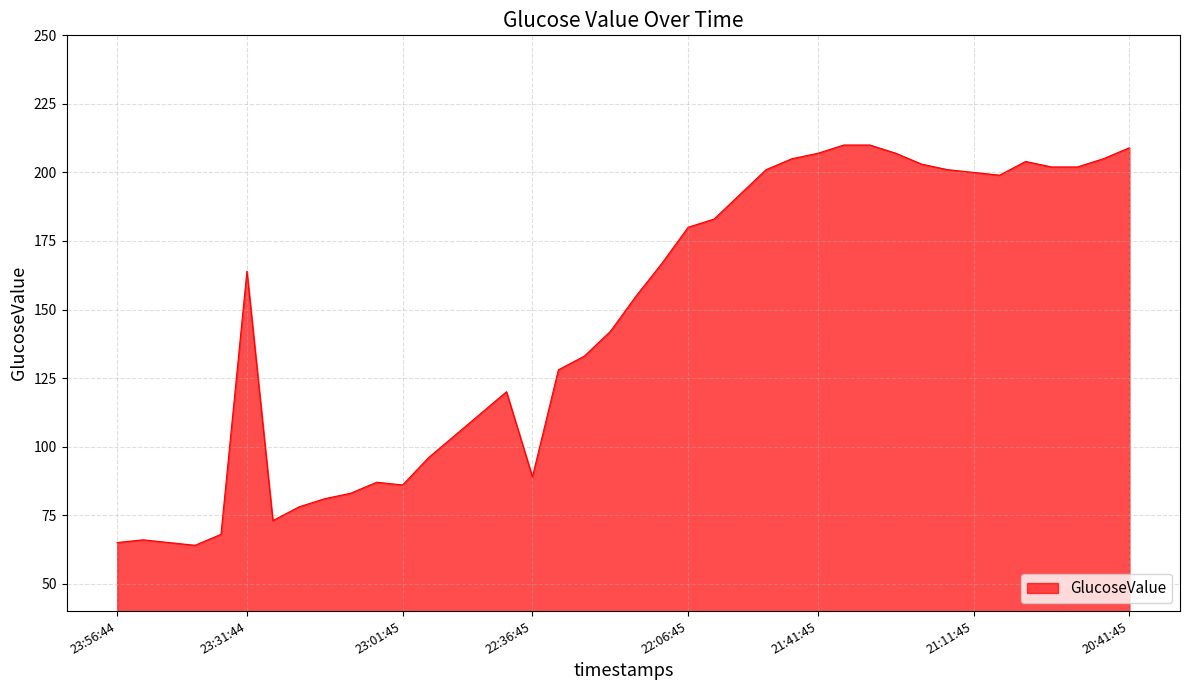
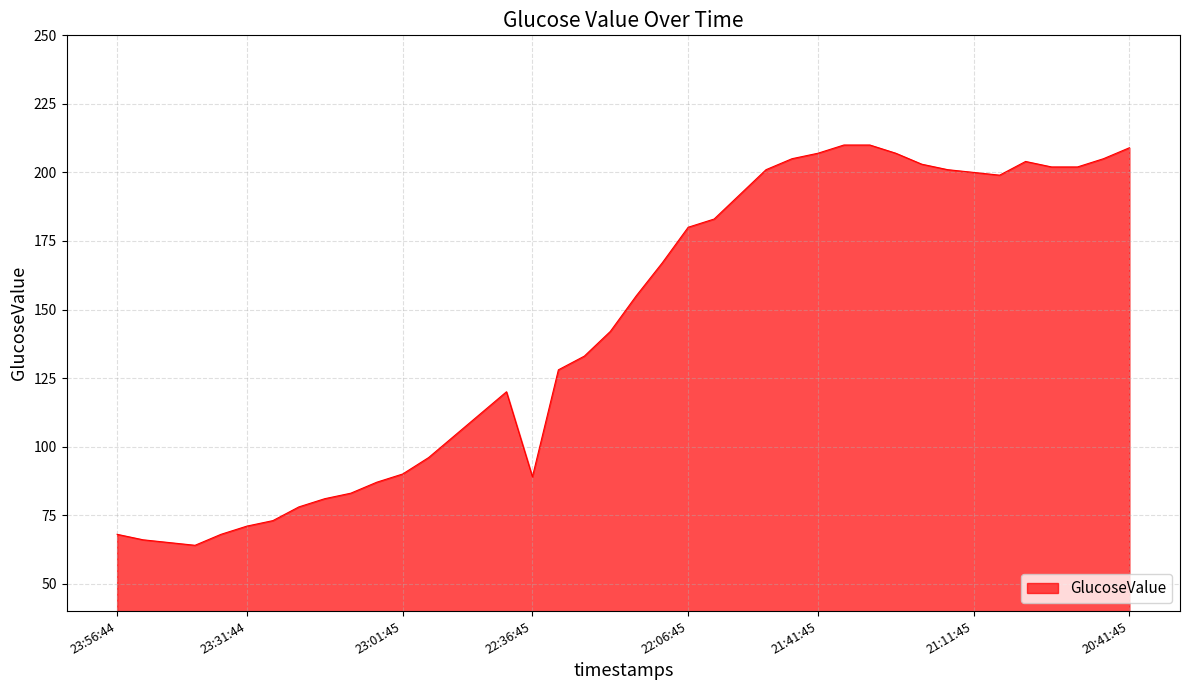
23:56:44: 65 -> 68
23:31:44: 164 -> 71
23:01:45: 86 -> 90
